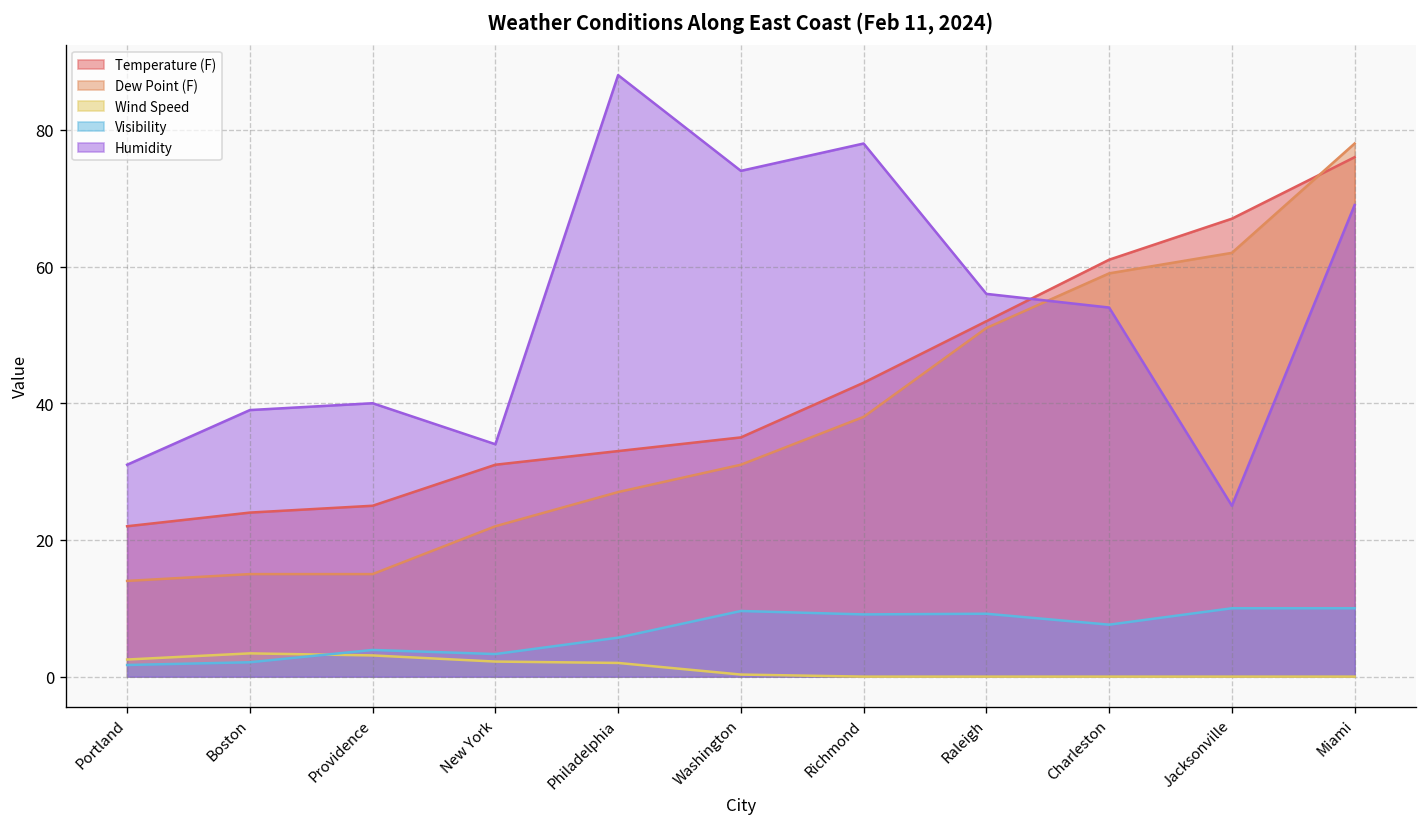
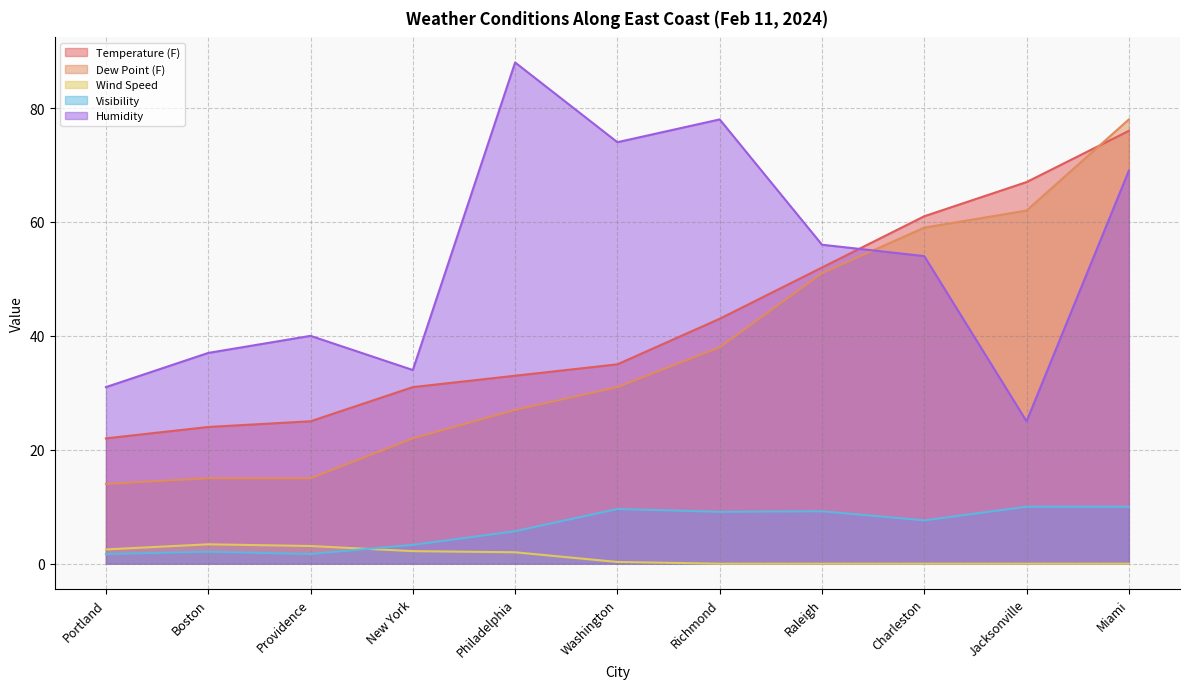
Humidity, Boston: 39 -> 37
Visibility, Providence: 4 -> 2
